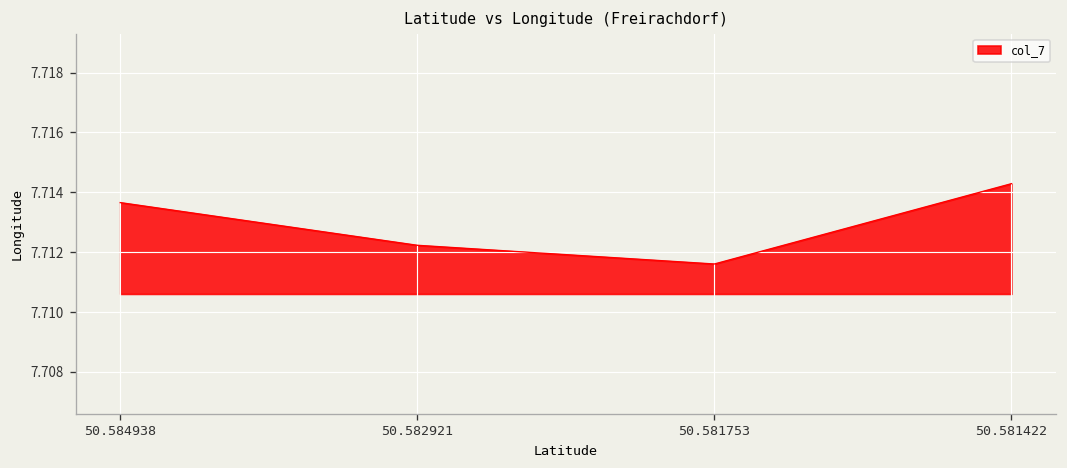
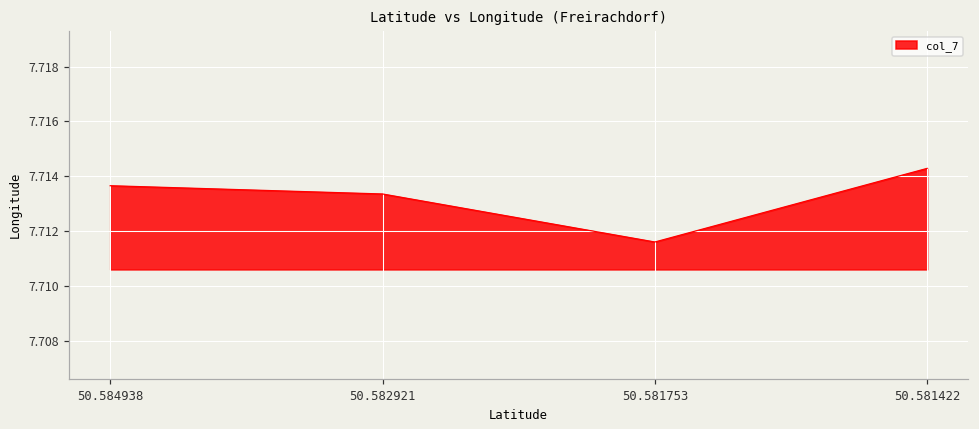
50.582921: 7.7122 -> 7.7134
